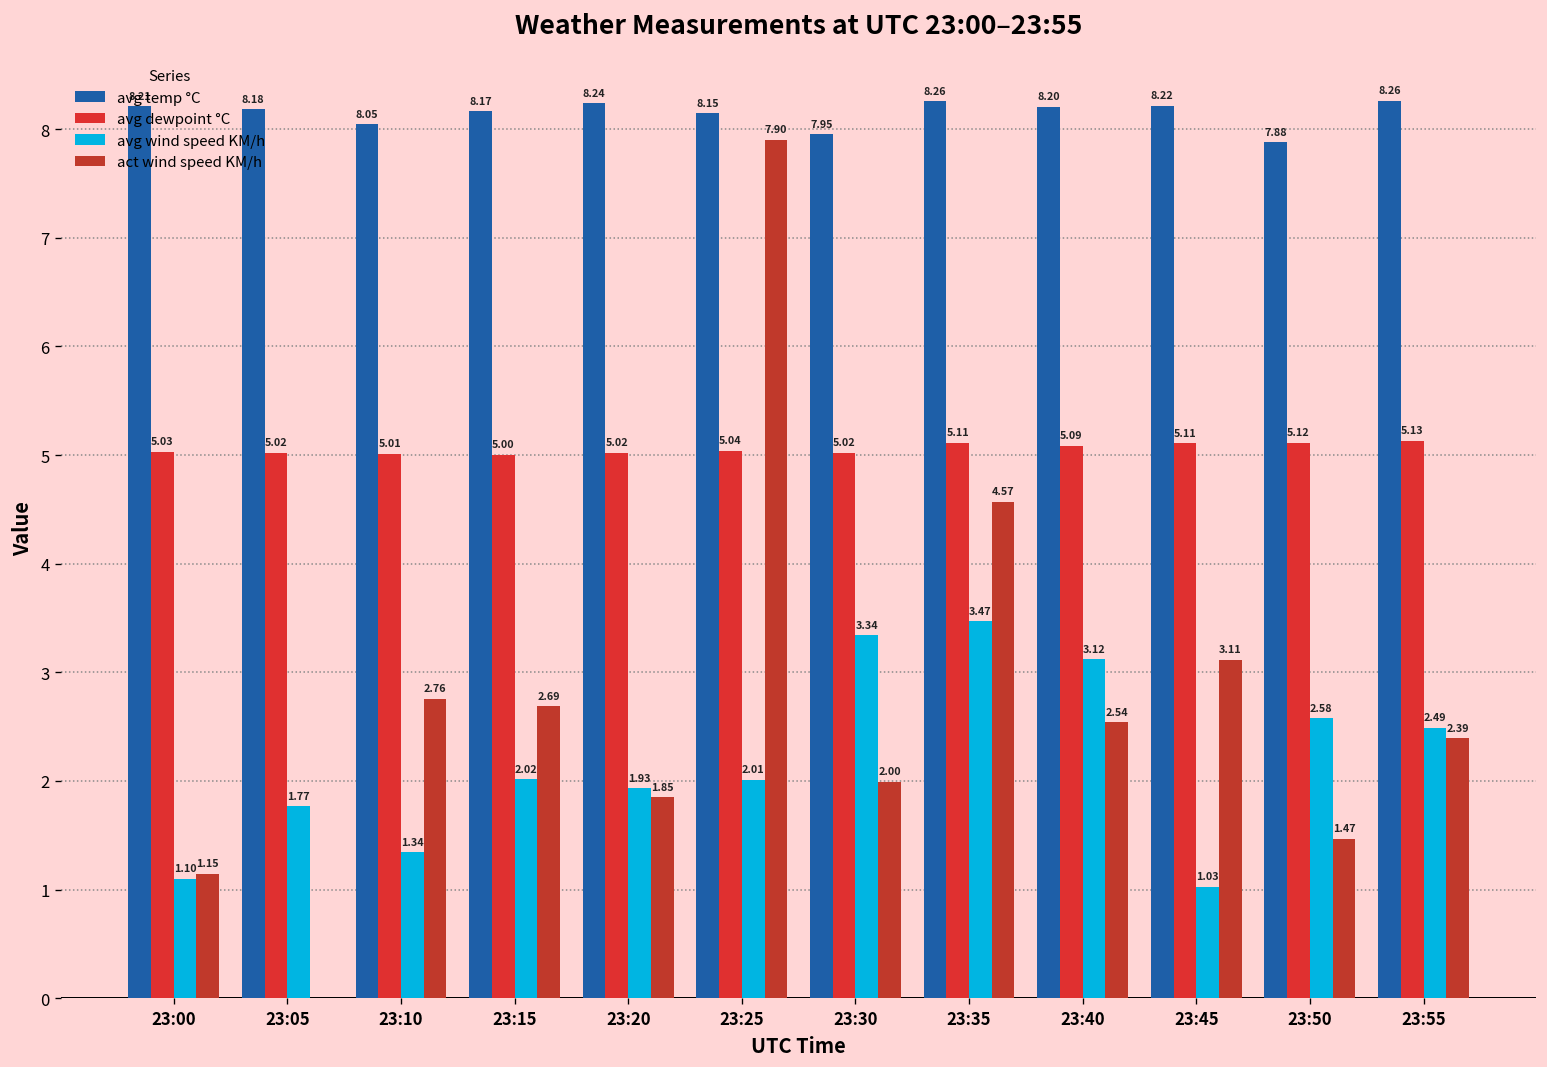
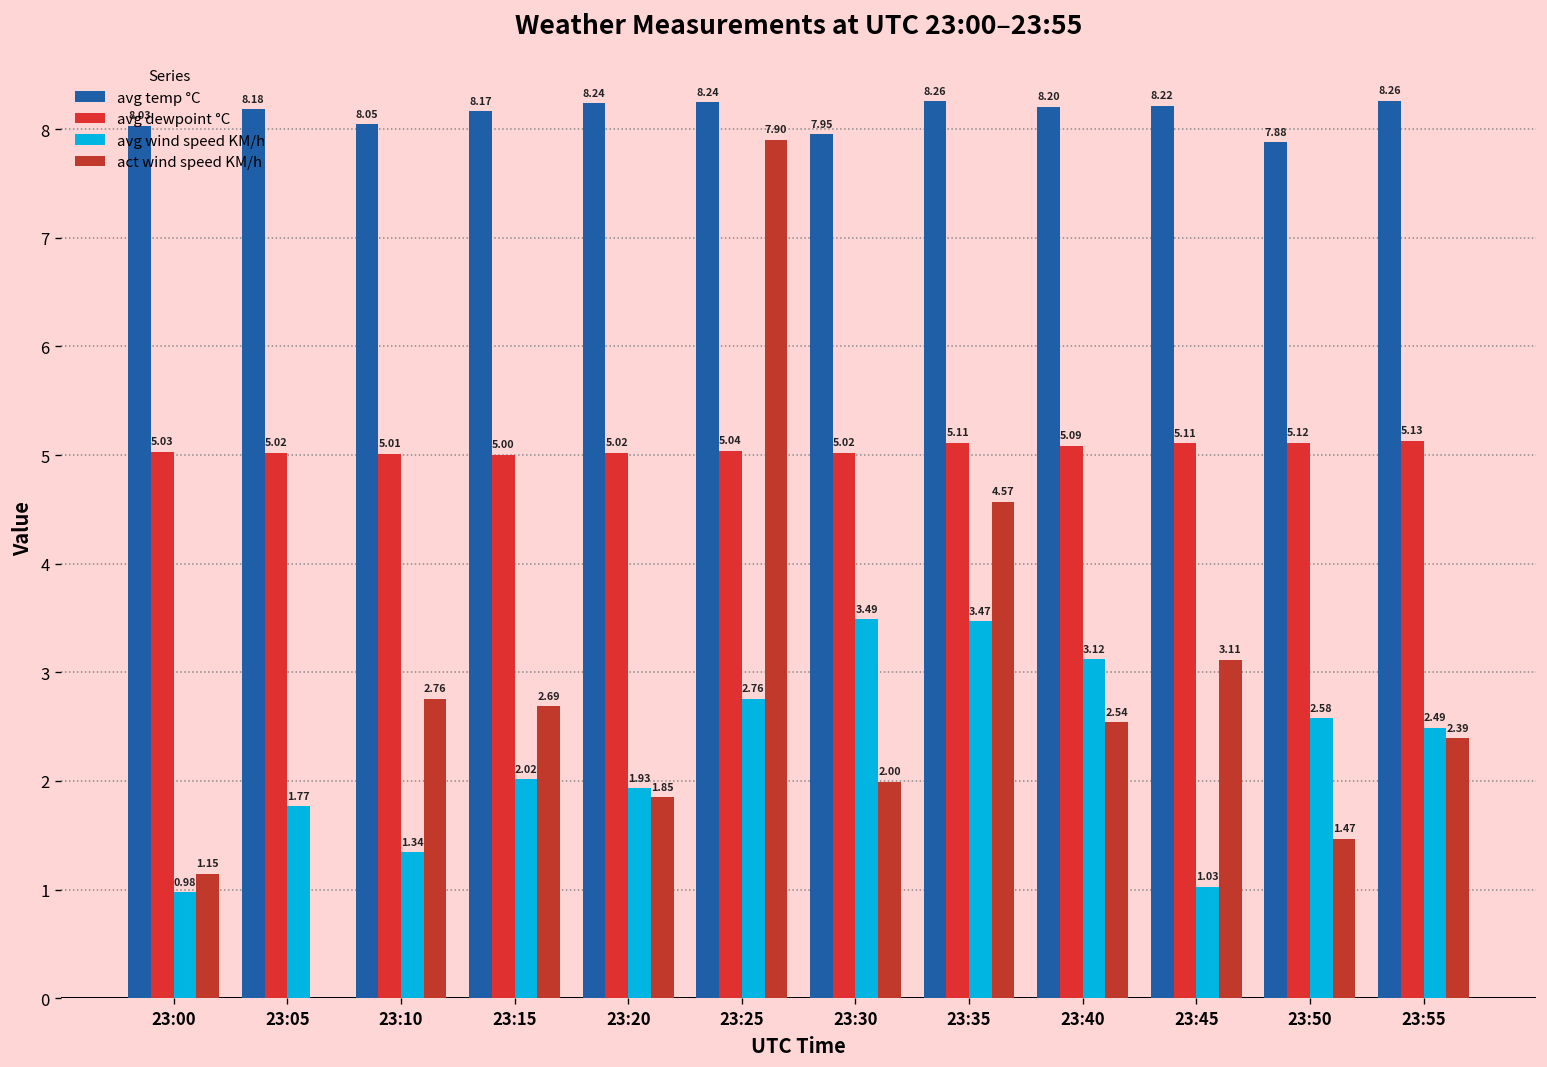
avg temp °C, 23:00: 8.21 -> 8.03
avg wind speed KM/h, 23:00: 1.10 -> 0.98
avg temp °C, 23:25: 8.15 -> 8.24
avg wind speed KM/h, 23:25: 2.01 -> 2.76
avg wind speed KM/h, 23:30: 3.34 -> 3.49
